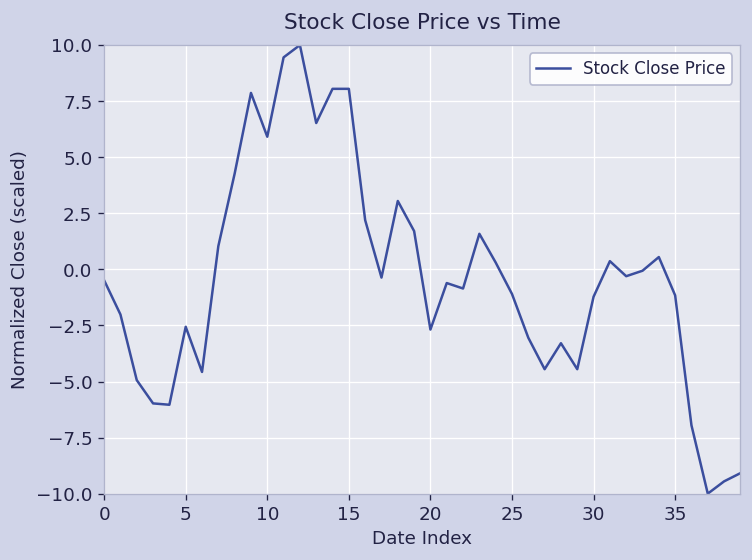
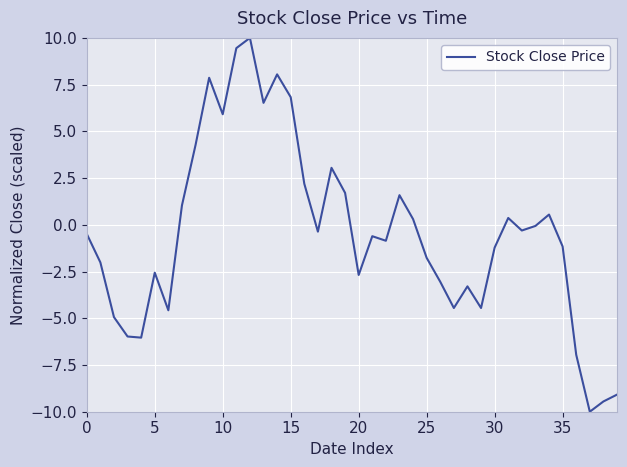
15: 8.0 -> 6.8
25: -1.1 -> -1.8
